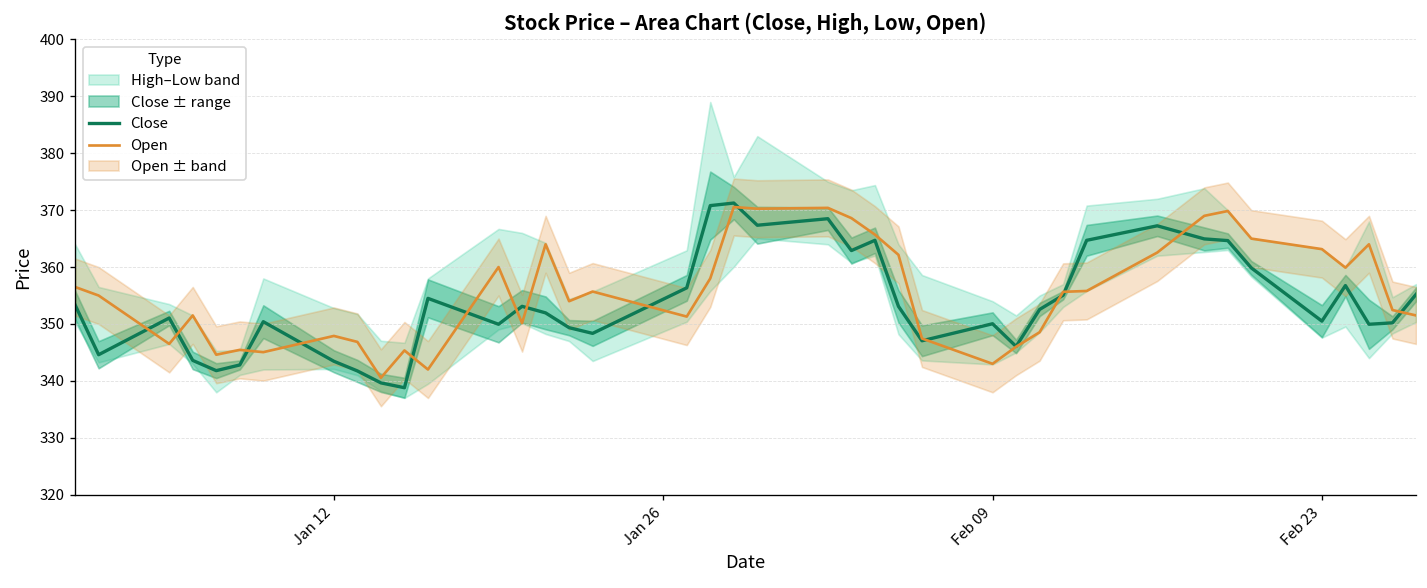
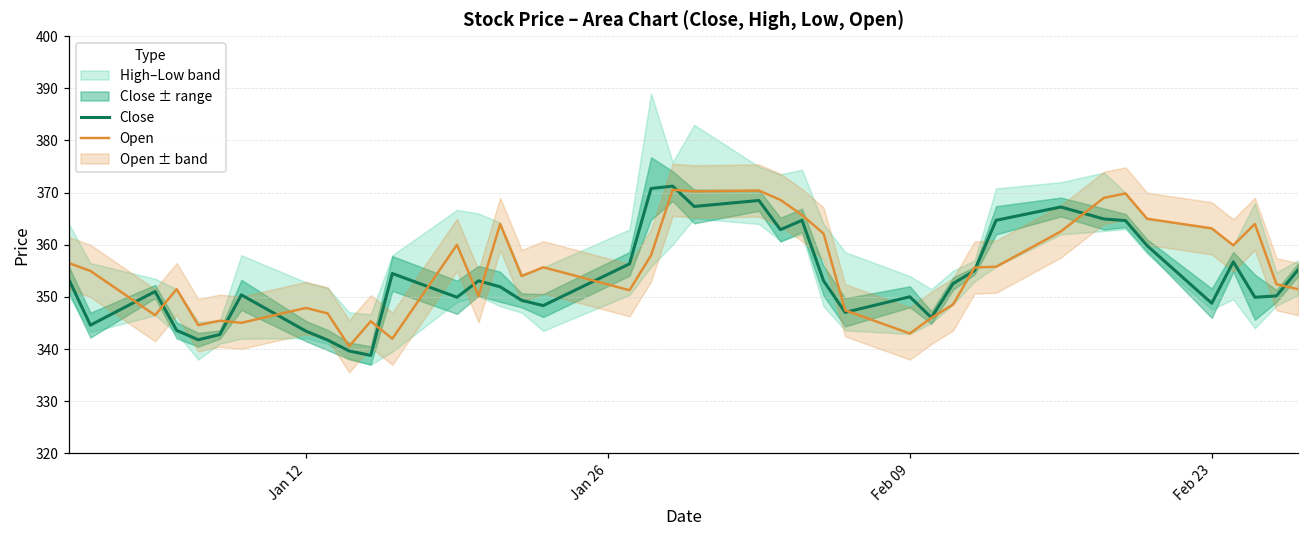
Close, Feb 23: 351 -> 349
